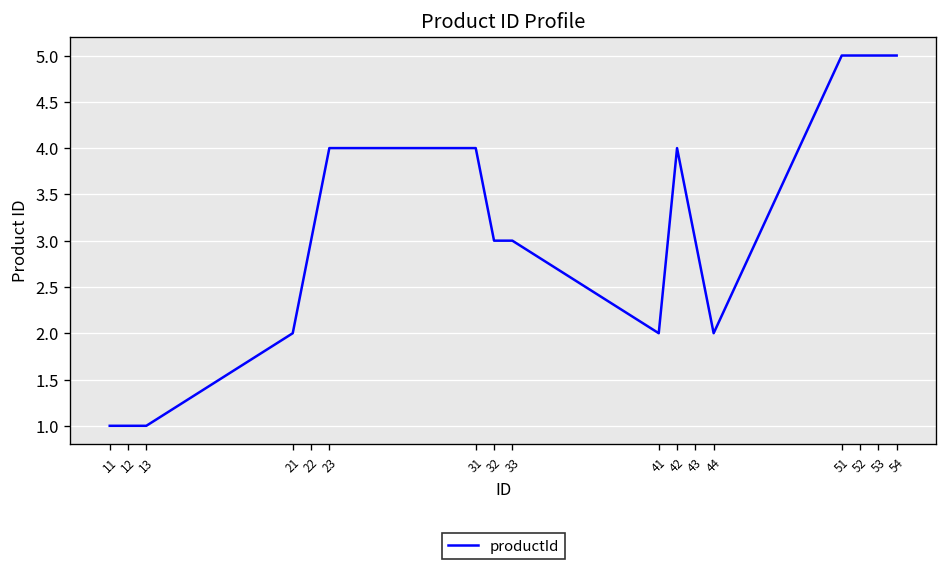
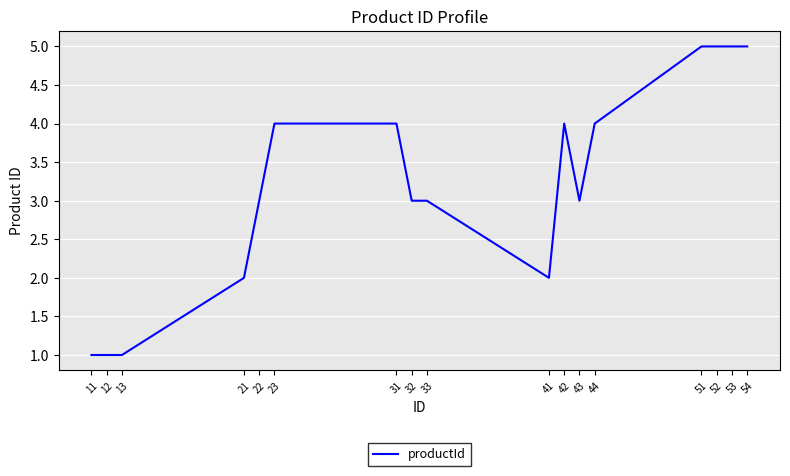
44: 2 -> 4
